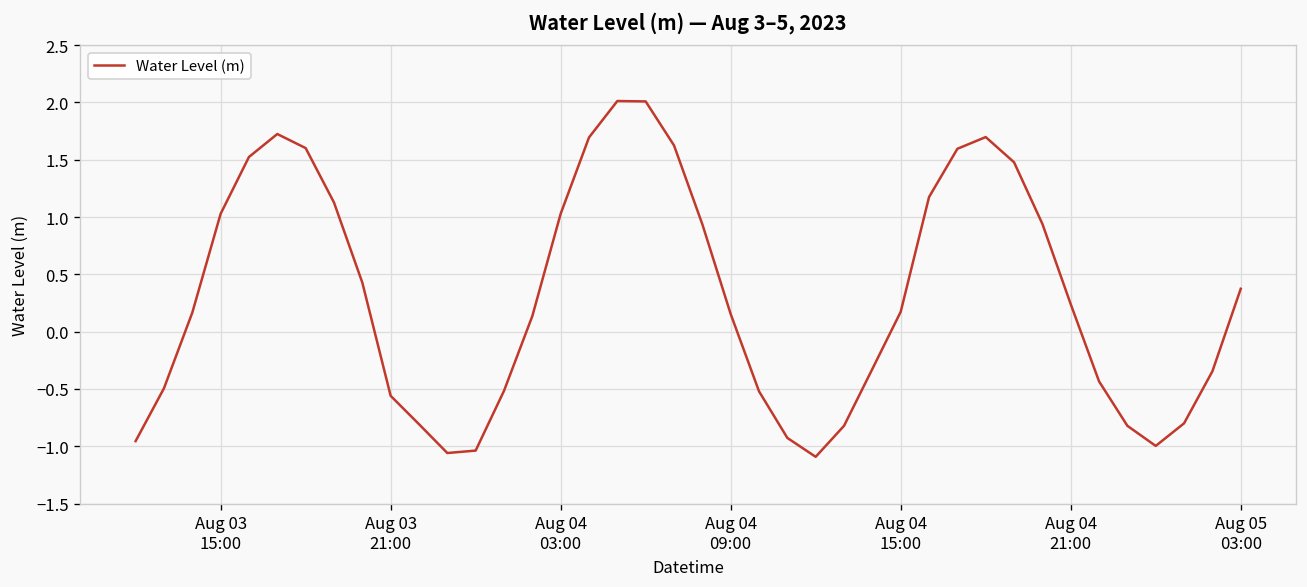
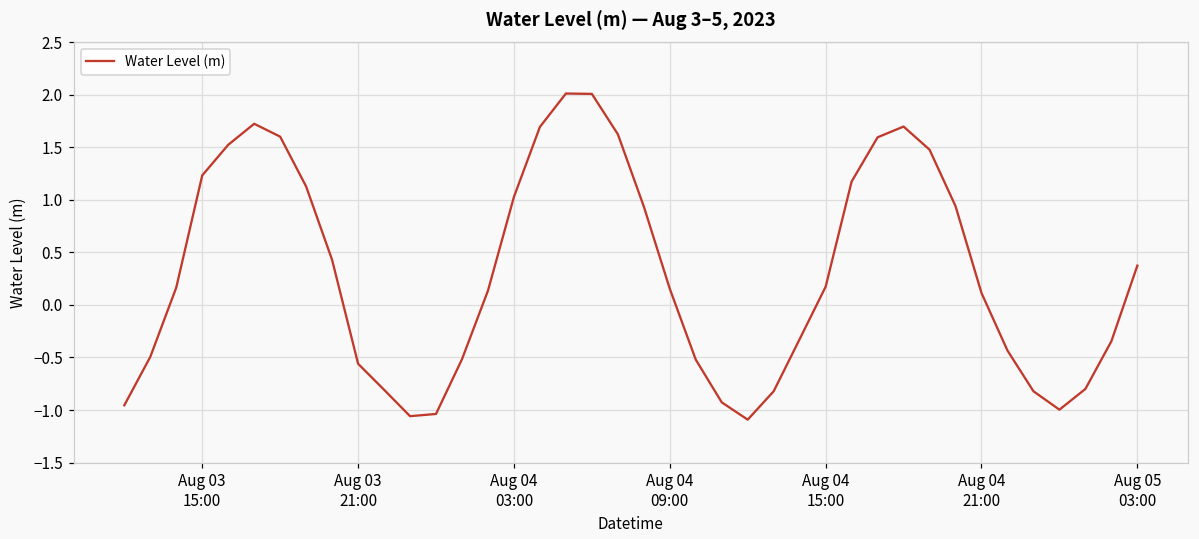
Aug 03 15:00: 1.0 -> 1.2
Aug 04 21:00: 0.2 -> 0.1
